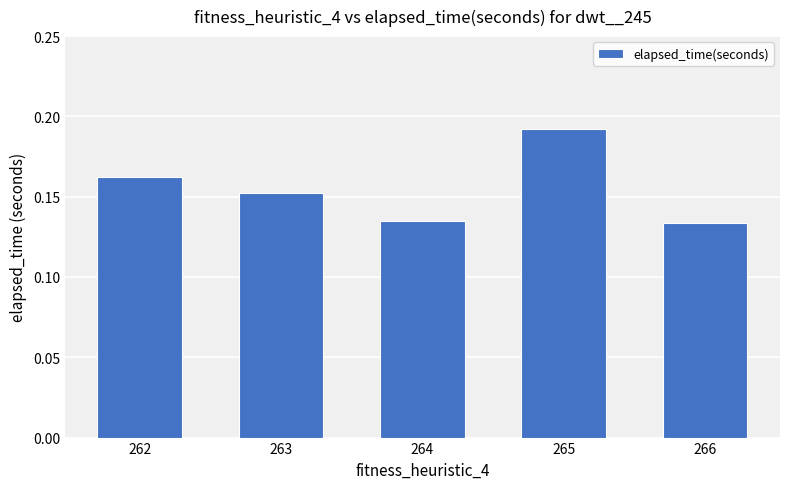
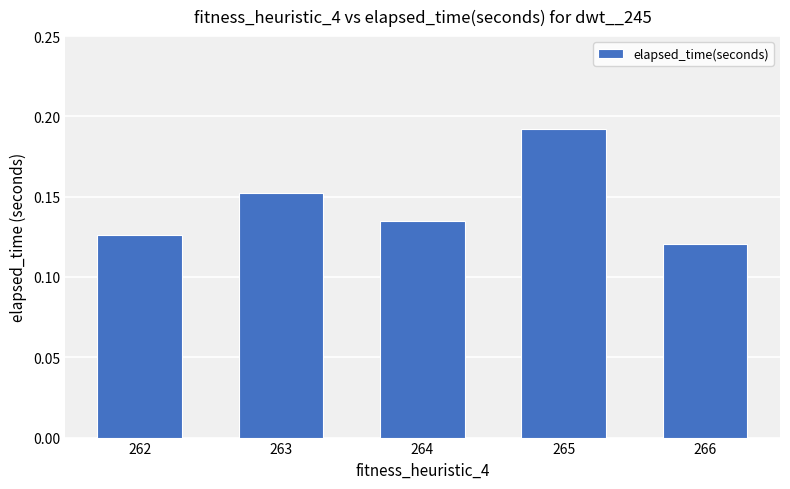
262: 0.162 -> 0.126
266: 0.134 -> 0.121
